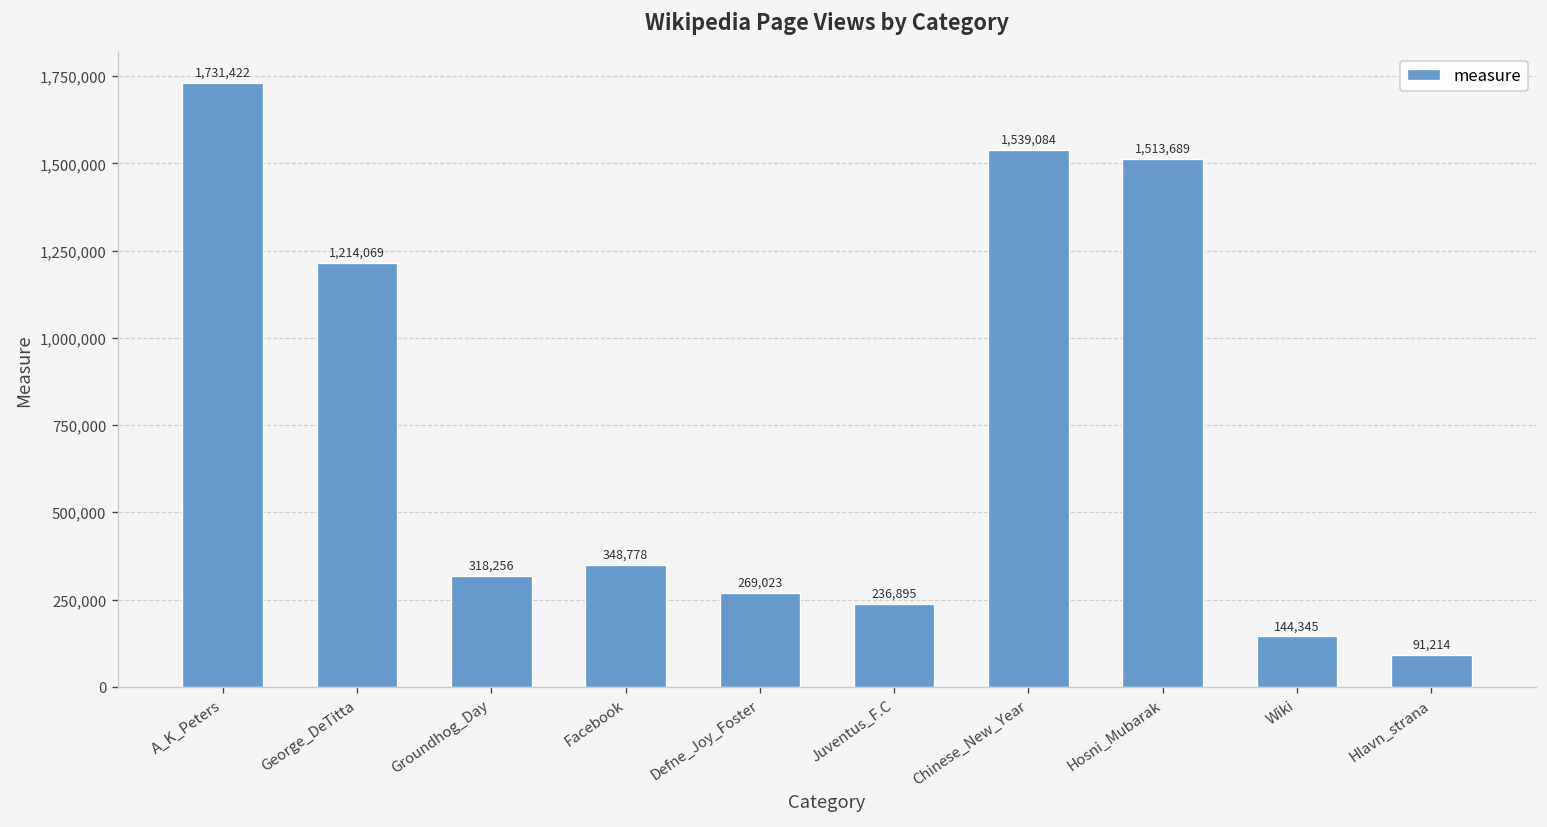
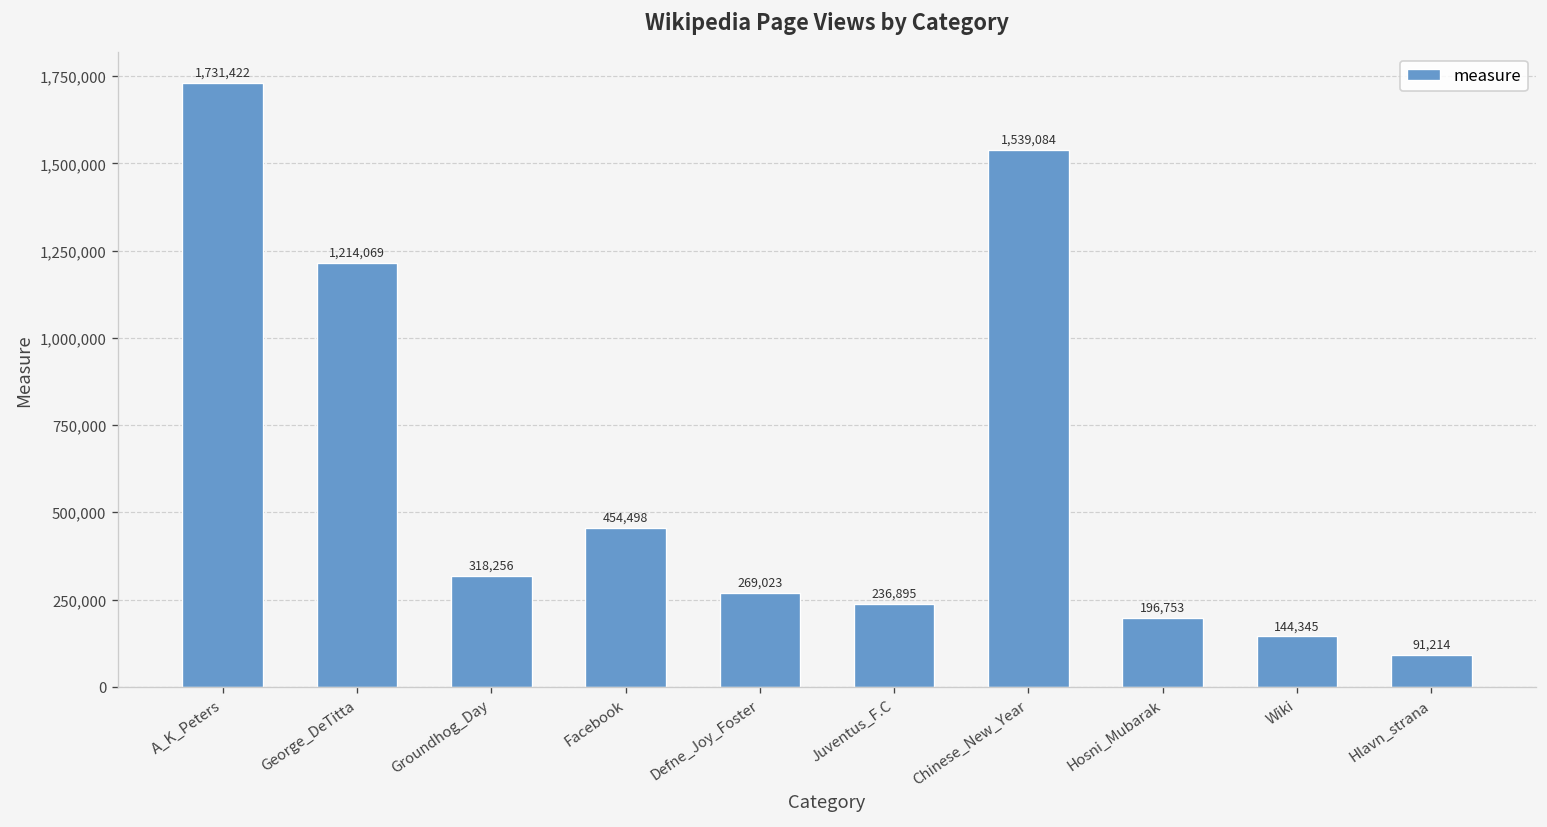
Facebook: 348,778 -> 454,498
Hosni_Mubarak: 1,513,689 -> 196,753
